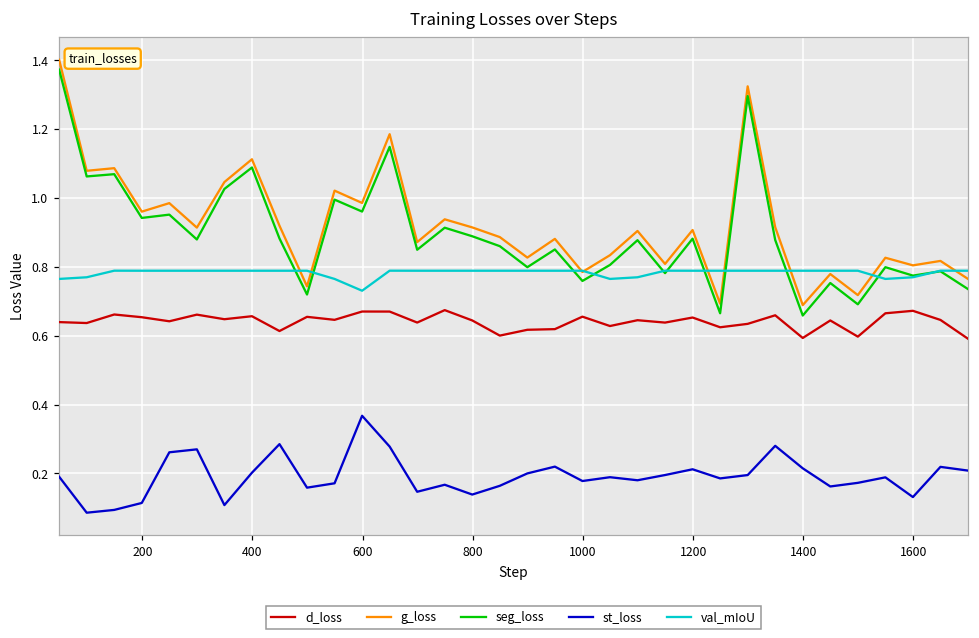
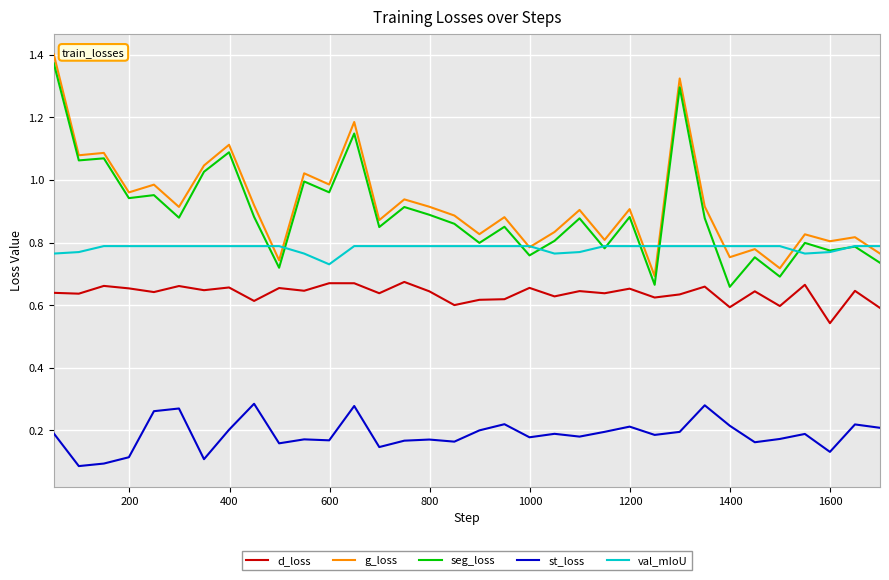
st_loss, 600: 0.37 -> 0.17
st_loss, 800: 0.14 -> 0.17
g_loss, 1400: 0.69 -> 0.75
d_loss, 1600: 0.67 -> 0.54
